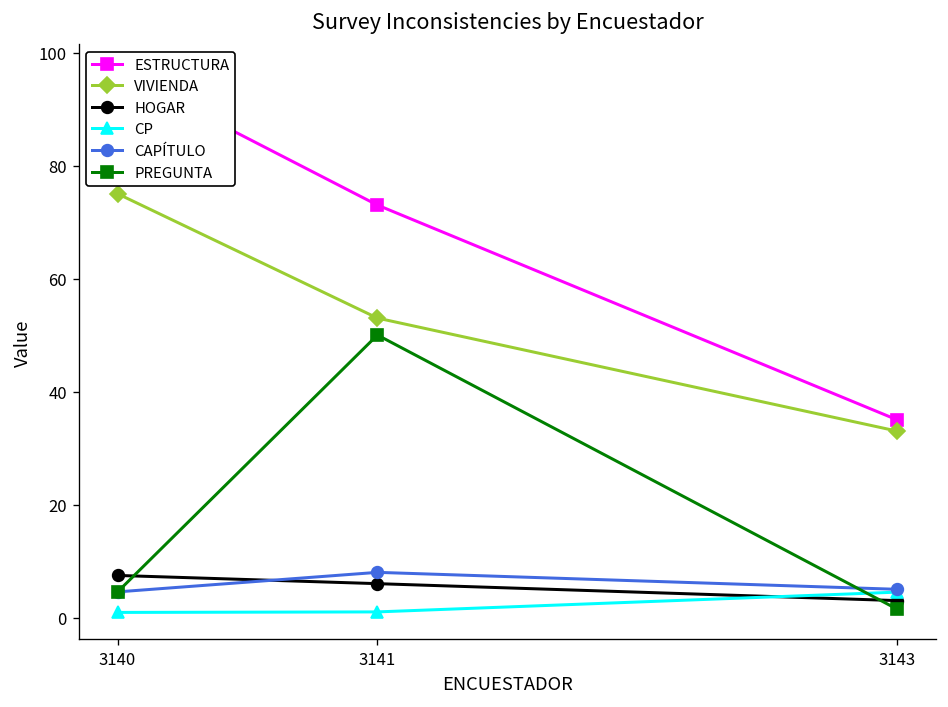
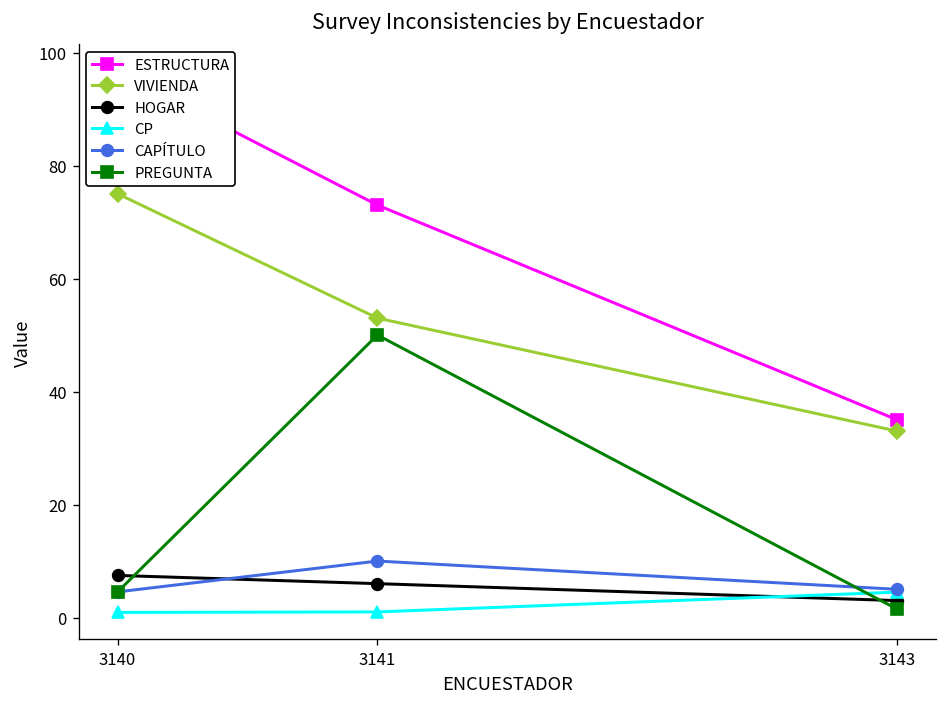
CAPÍTULO, 3141: 8 -> 10
